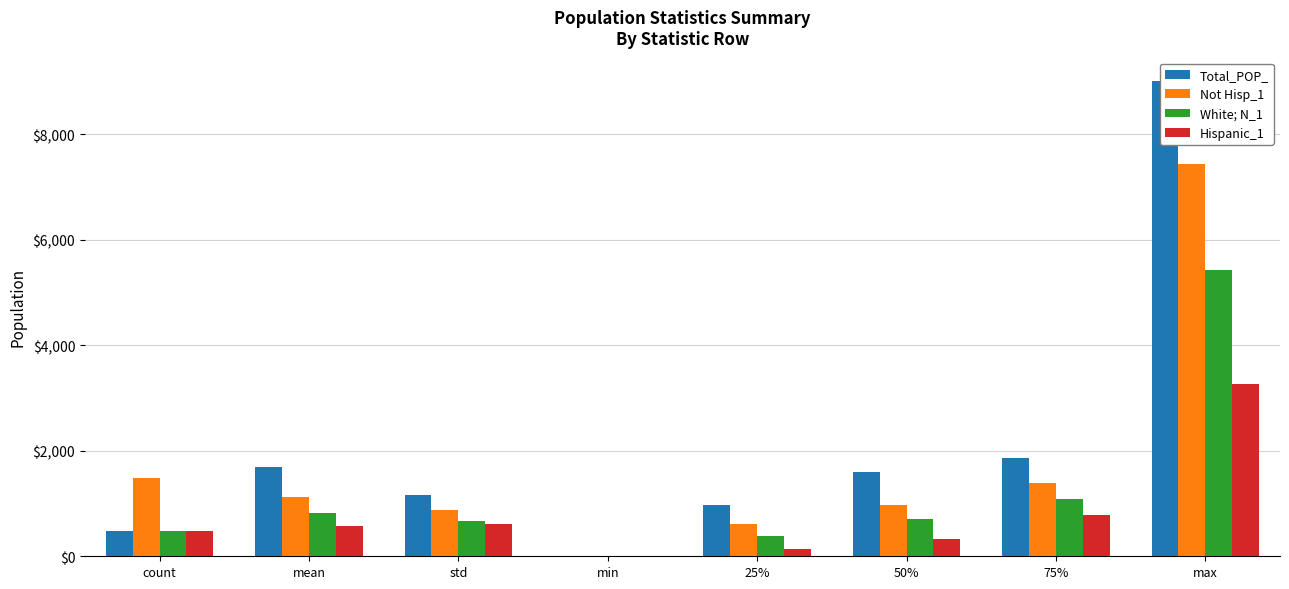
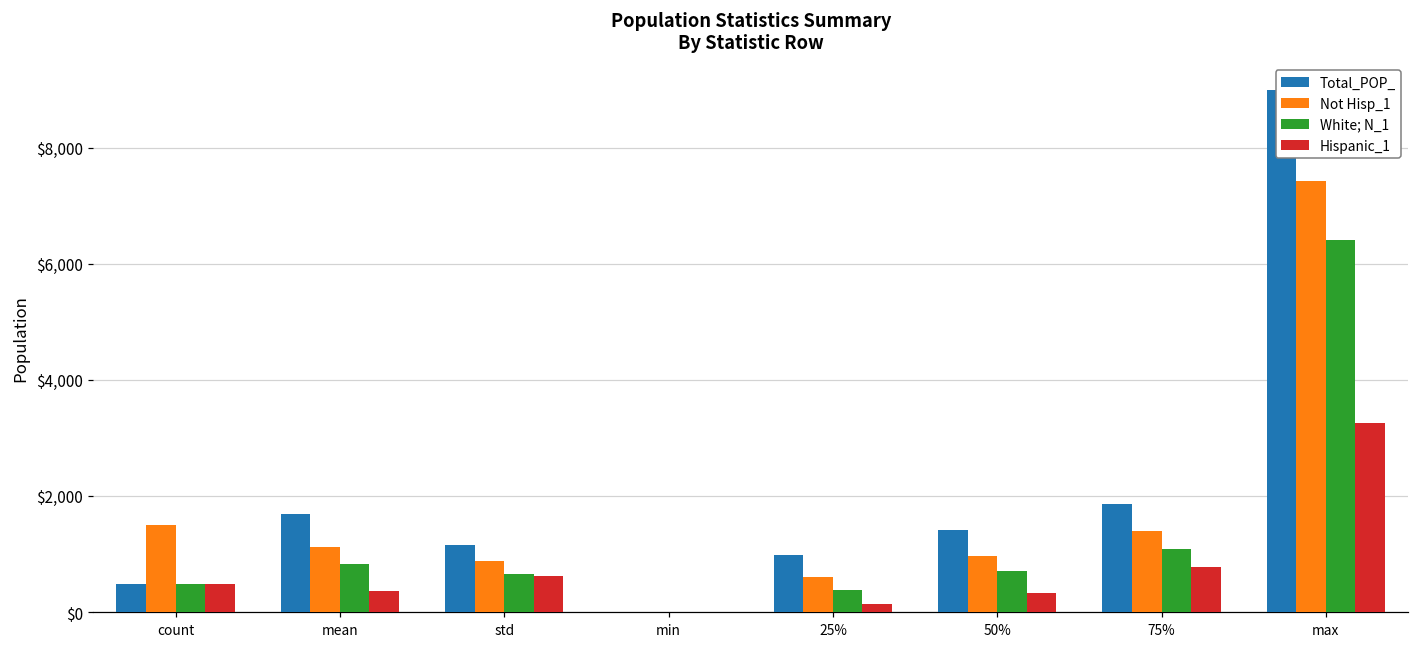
Hispanic_1, mean: $600 -> $400
Total_POP_, 50%: $1,600 -> $1,400
White; N_1, max: $5,400 -> $6,400
